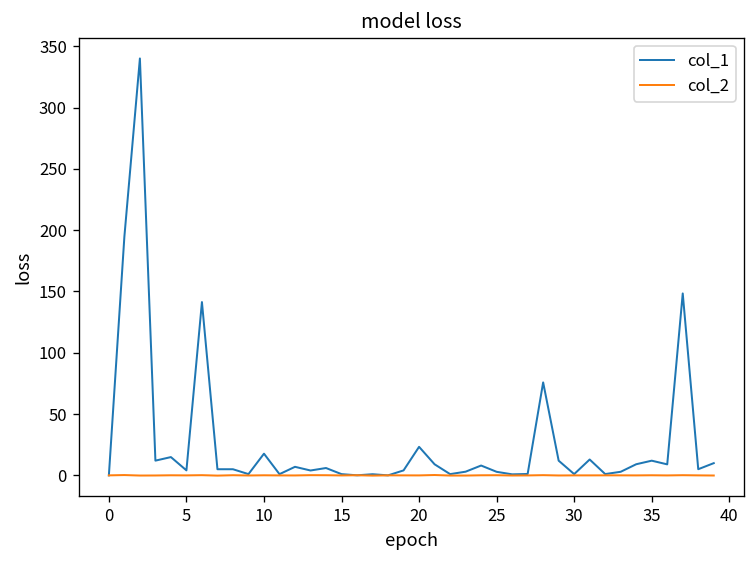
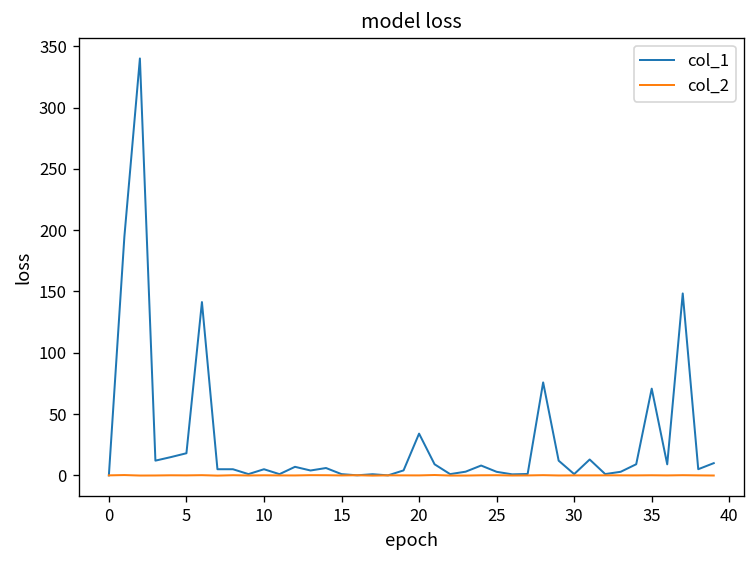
col_1, 5: 4 -> 18
col_1, 10: 18 -> 5
col_1, 20: 23 -> 34
col_1, 35: 12 -> 71
